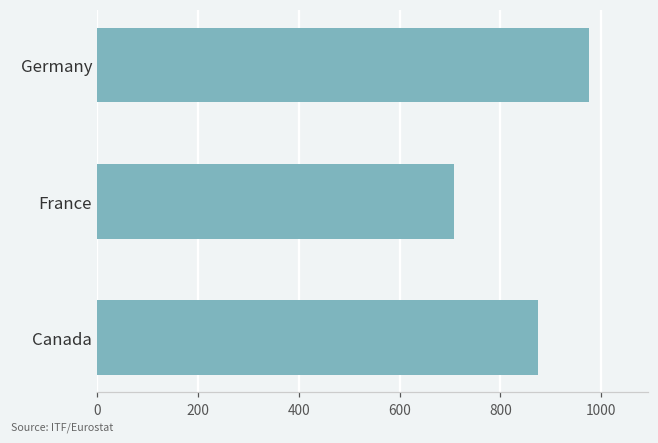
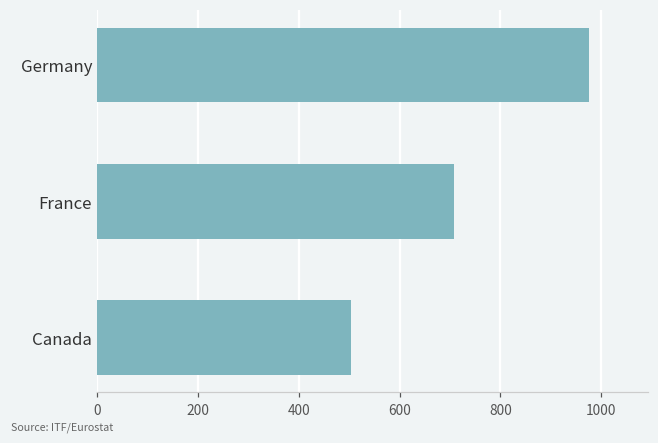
Canada: 870 -> 500
